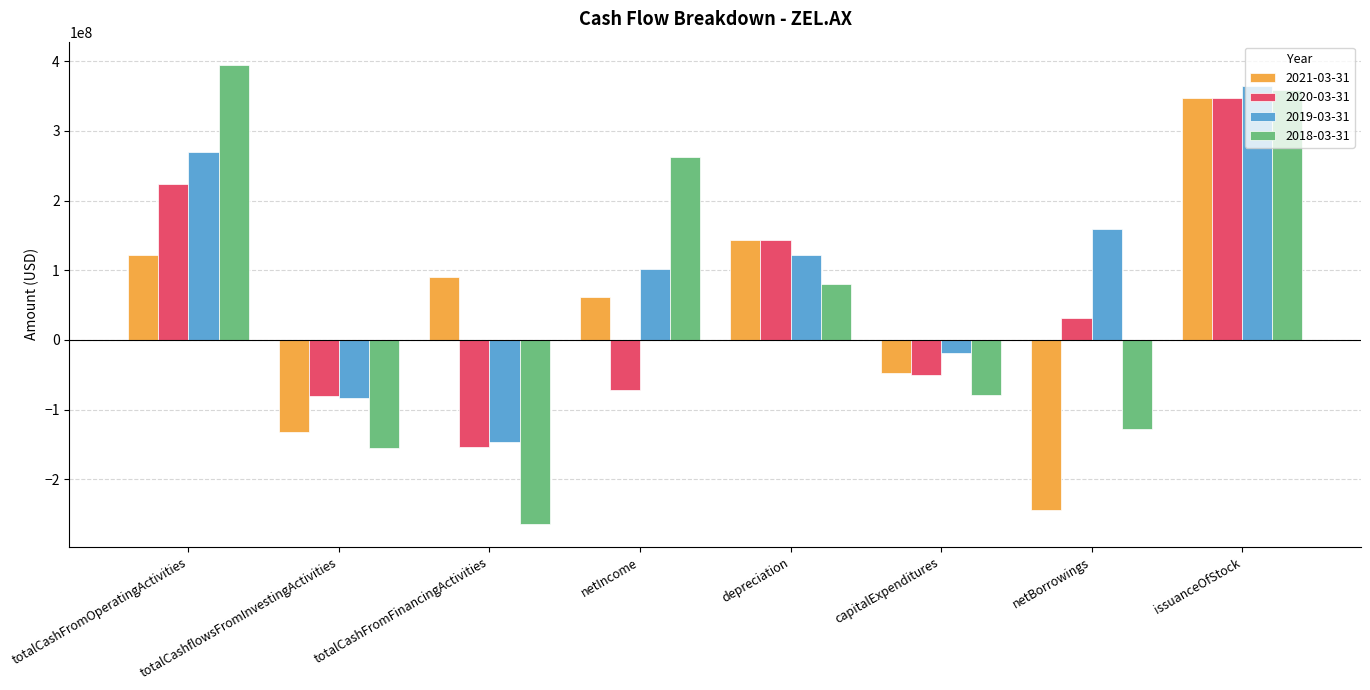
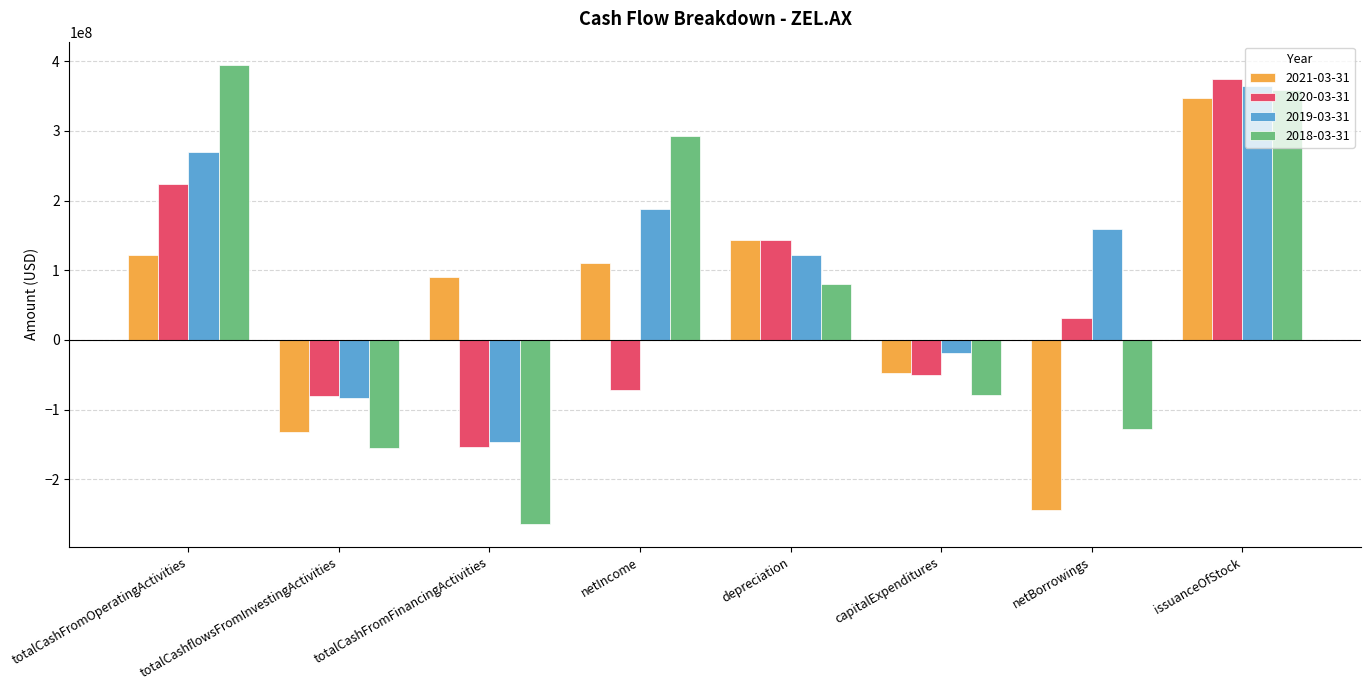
2021-03-31, netIncome: 60000000 -> 110000000
2019-03-31, netIncome: 100000000 -> 190000000
2018-03-31, netIncome: 260000000 -> 290000000
2020-03-31, issuanceOfStock: 350000000 -> 370000000
